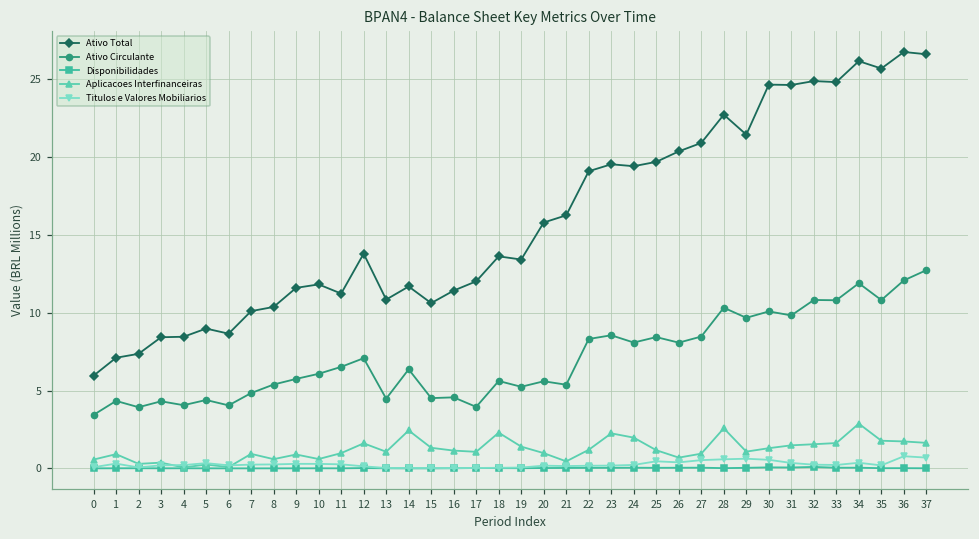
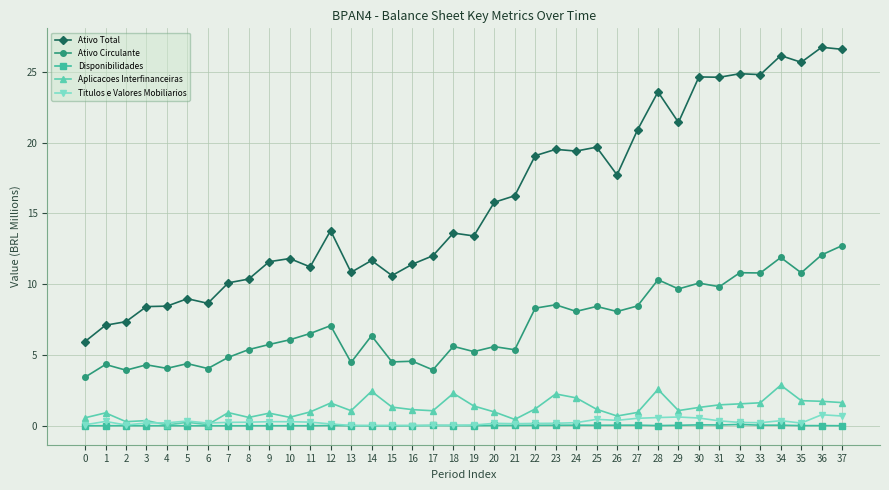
Ativo Total, 26: 20.4 -> 17.7
Ativo Total, 28: 22.7 -> 23.6
